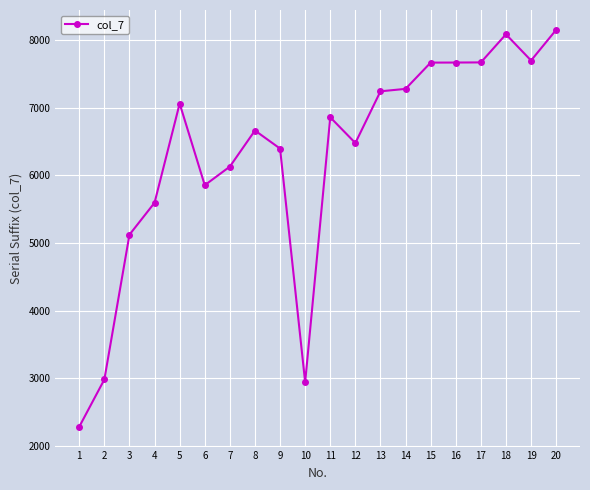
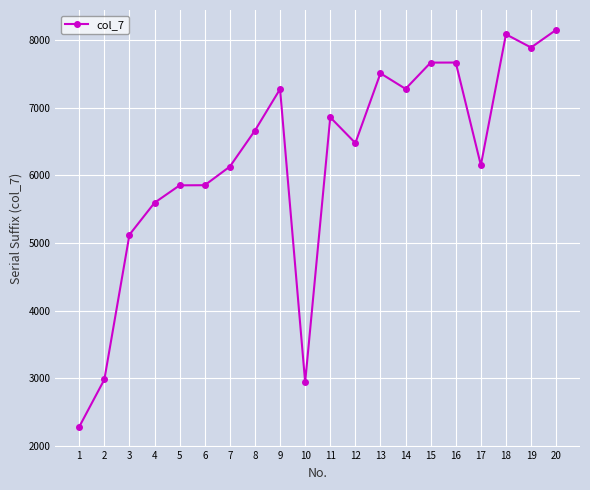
5: 7100 -> 5900
9: 6400 -> 7300
13: 7200 -> 7500
17: 7700 -> 6100
19: 7700 -> 7900
